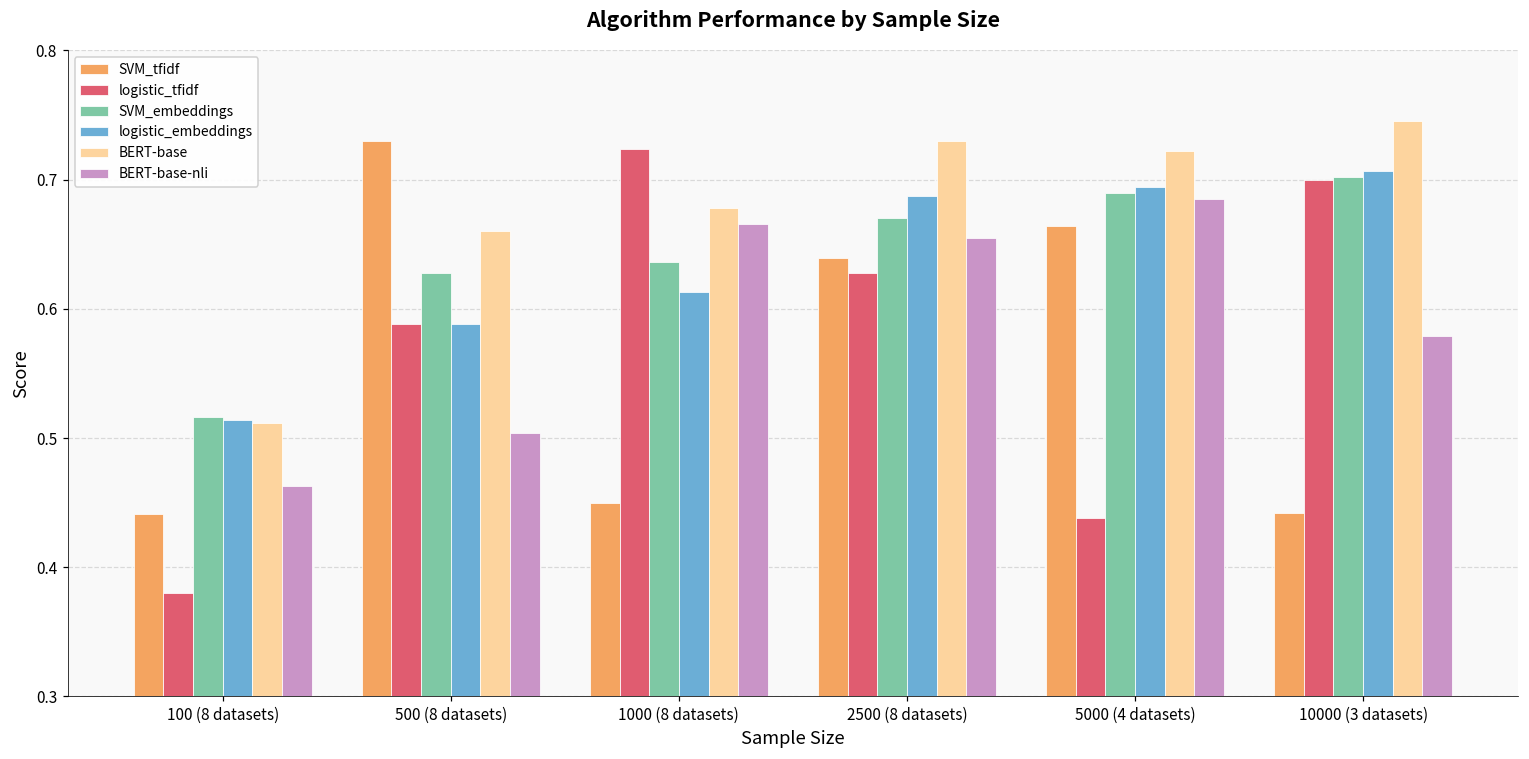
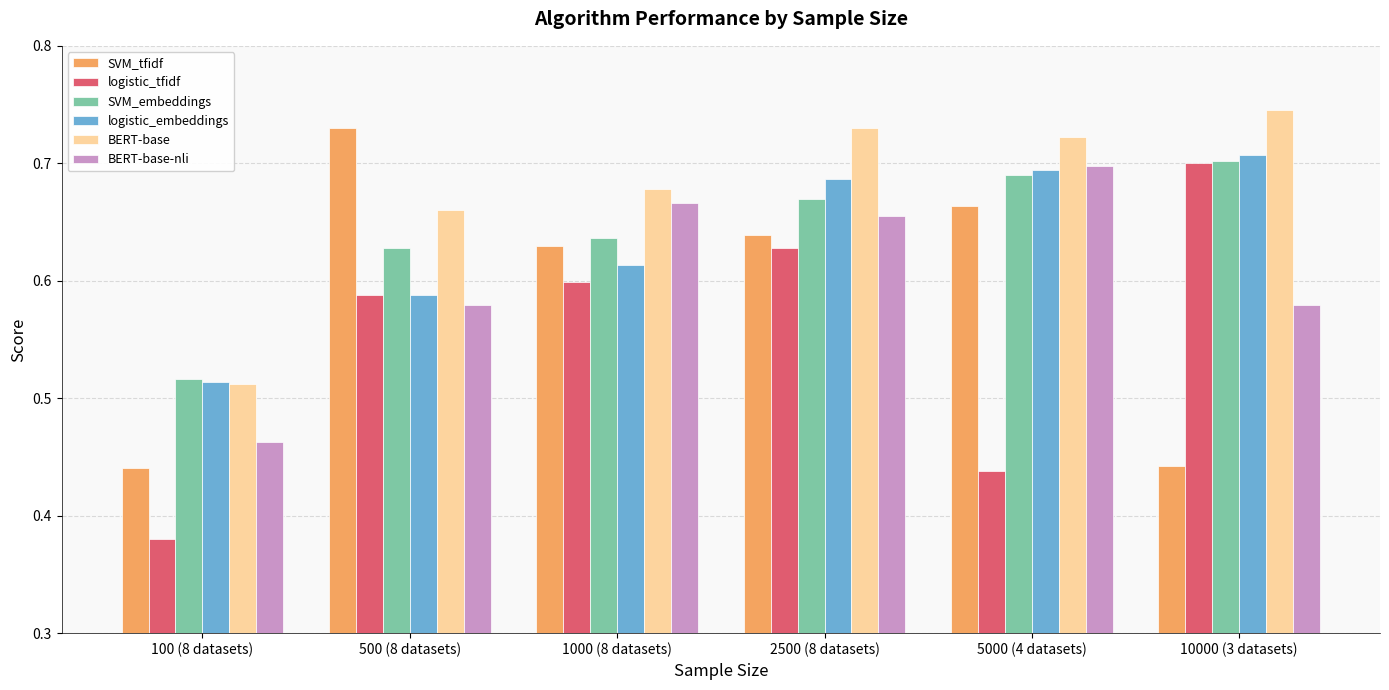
BERT-base-nli, 500 (8 datasets): 0.504 -> 0.579
SVM_tfidf, 1000 (8 datasets): 0.45 -> 0.63
logistic_tfidf, 1000 (8 datasets): 0.724 -> 0.599
BERT-base-nli, 5000 (4 datasets): 0.685 -> 0.698
